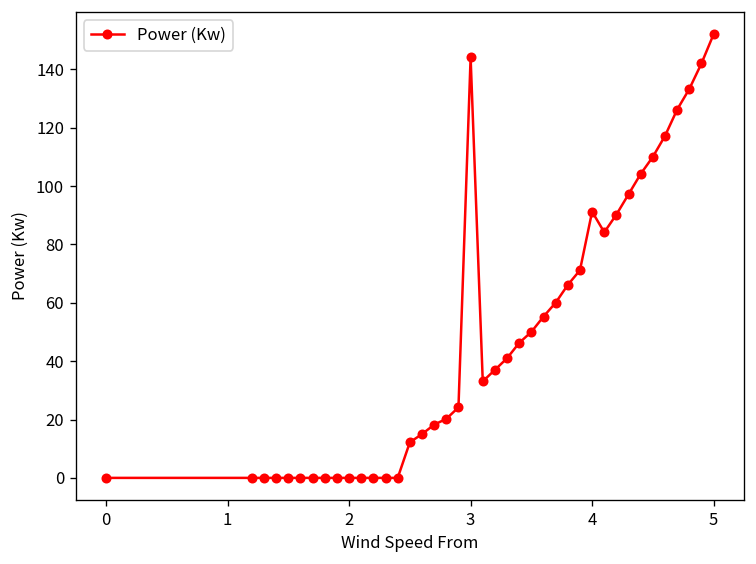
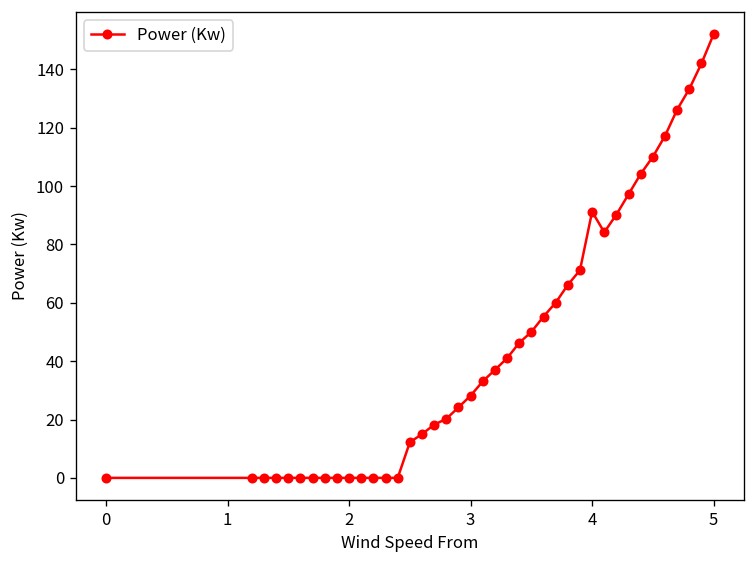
3: 144 -> 28
